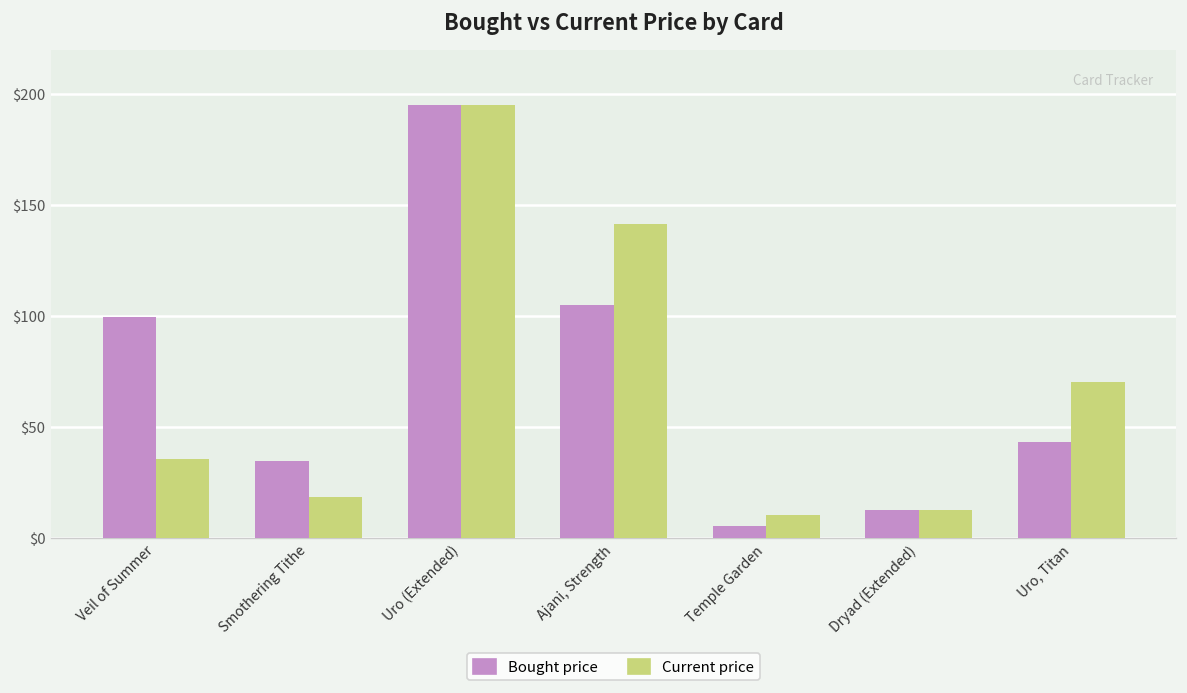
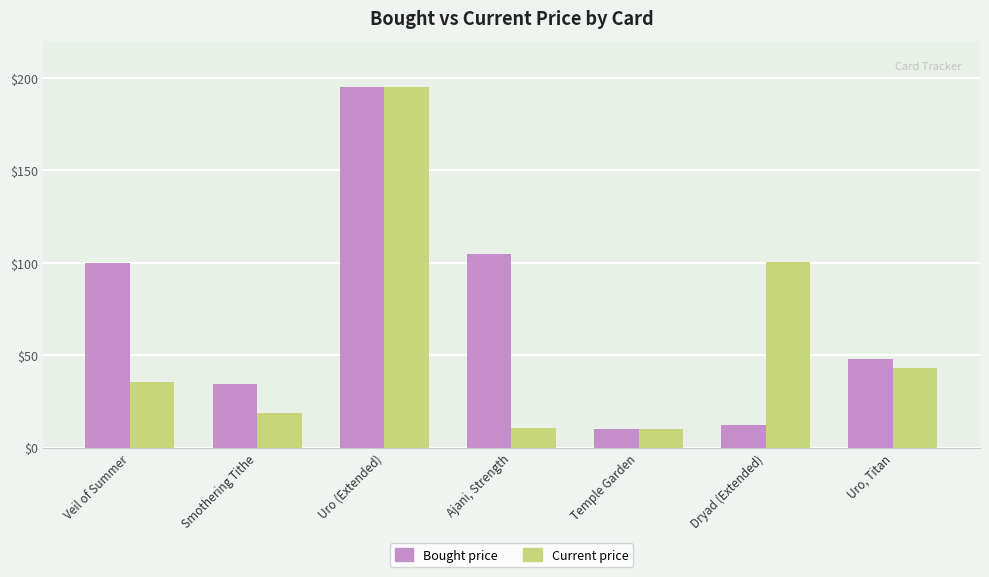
Current price, Ajani, Strength: $141 -> $10
Bought price, Temple Garden: $5 -> $10
Current price, Dryad (Extended): $12 -> $101
Bought price, Uro, Titan: $43 -> $48
Current price, Uro, Titan: $70 -> $43
